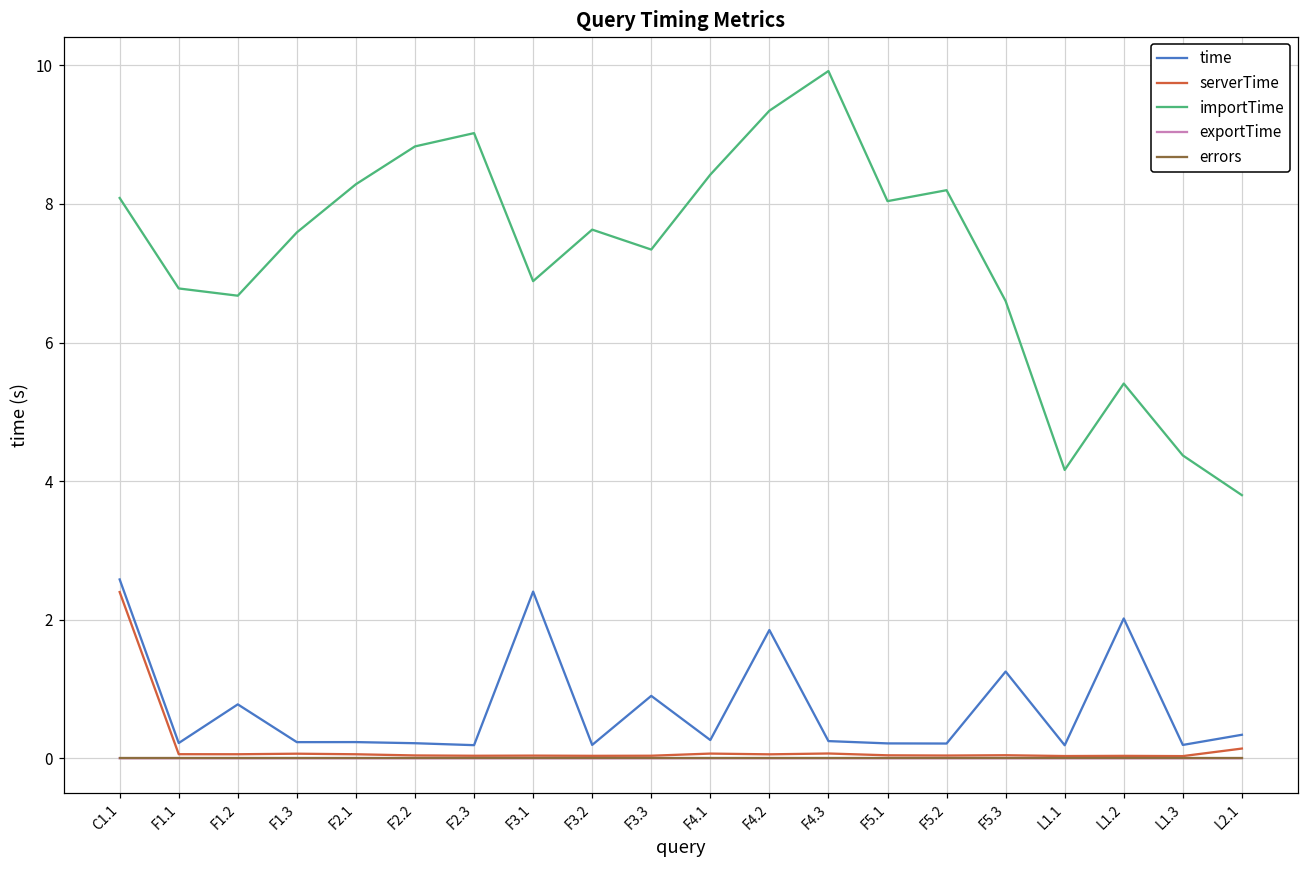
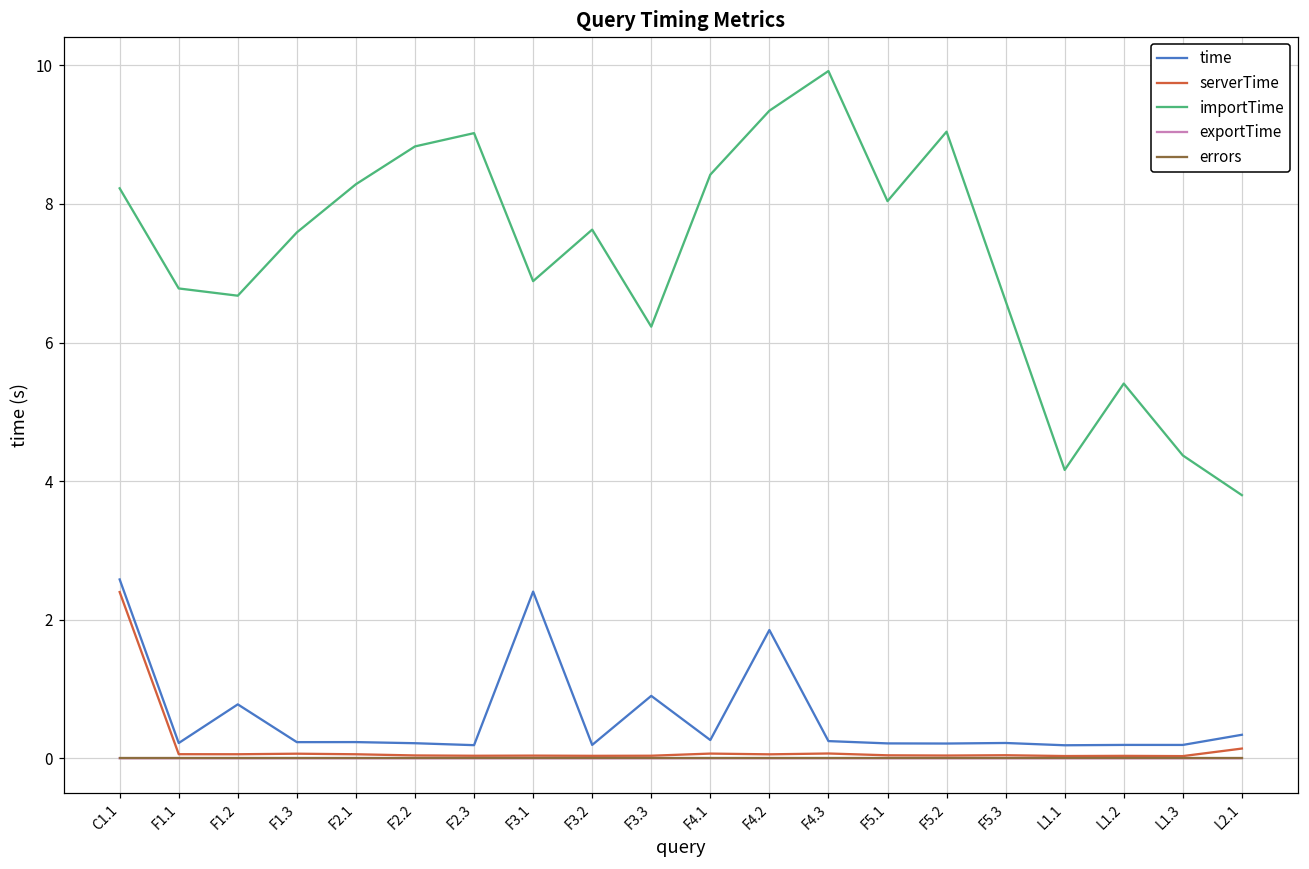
importTime, C1.1: 8.1 -> 8.2
importTime, F3.3: 7.3 -> 6.2
importTime, F5.2: 8.2 -> 9.0
time, F5.3: 1.3 -> 0.2
time, L1.2: 2.0 -> 0.2
